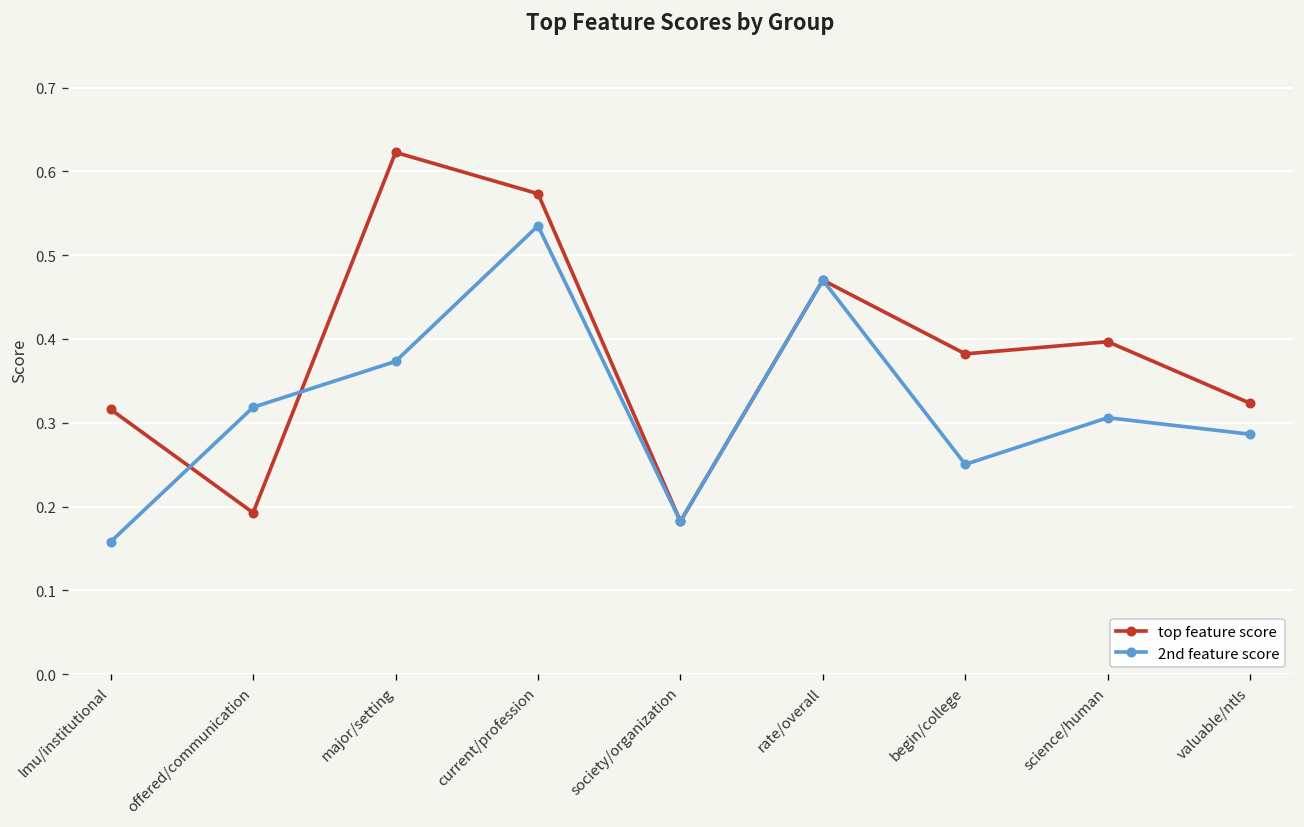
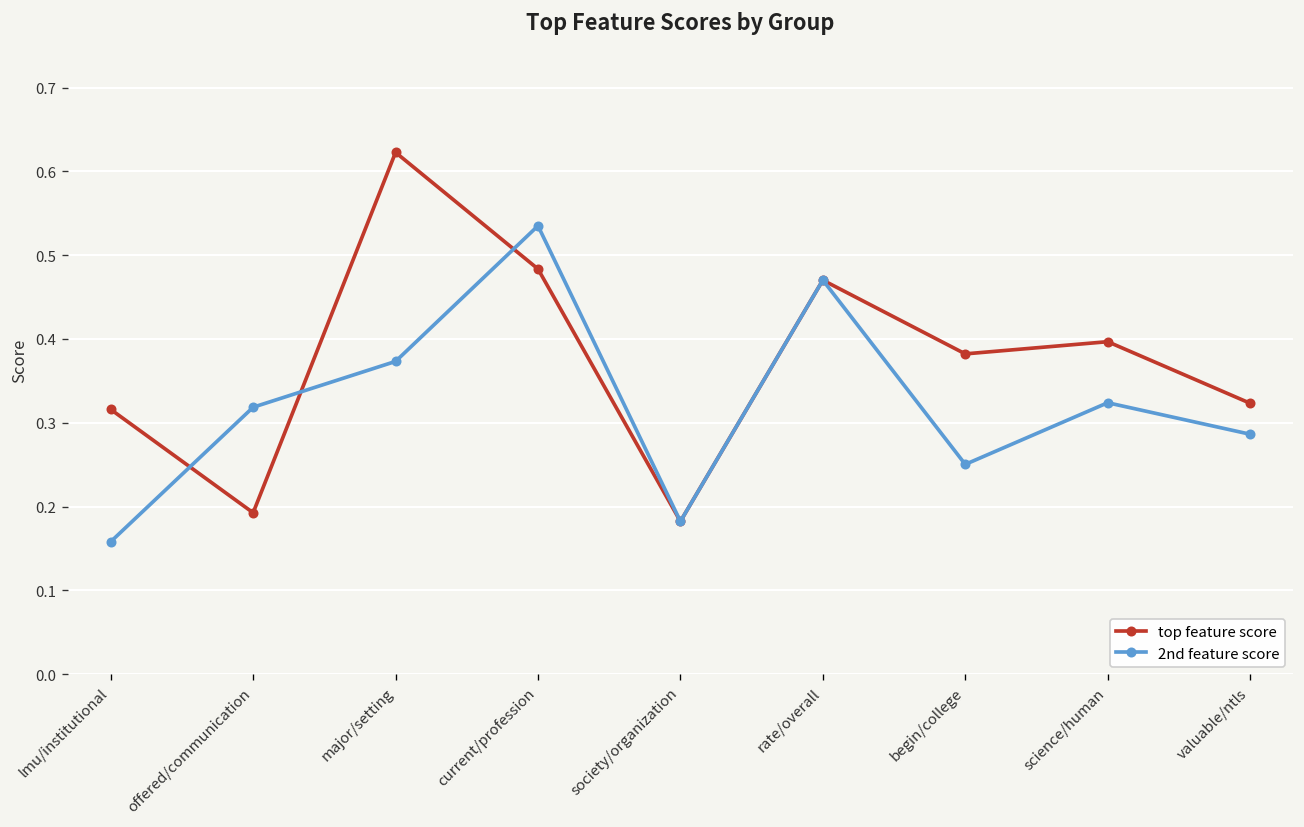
top feature score, current/profession: 0.57 -> 0.48
2nd feature score, science/human: 0.31 -> 0.32
